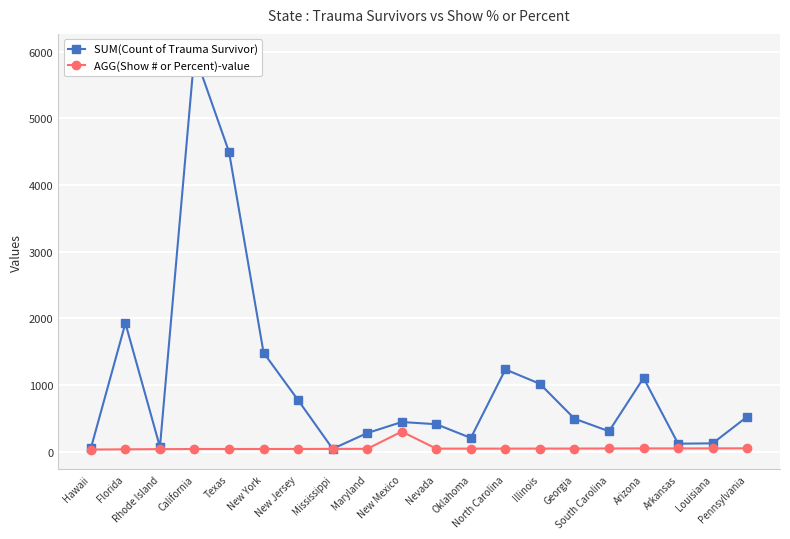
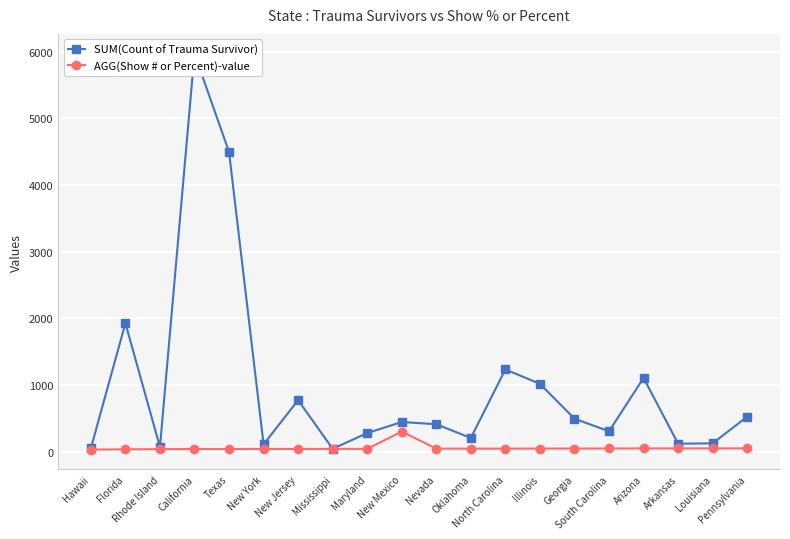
SUM(Count of Trauma Survivor), New York: 1500 -> 100
